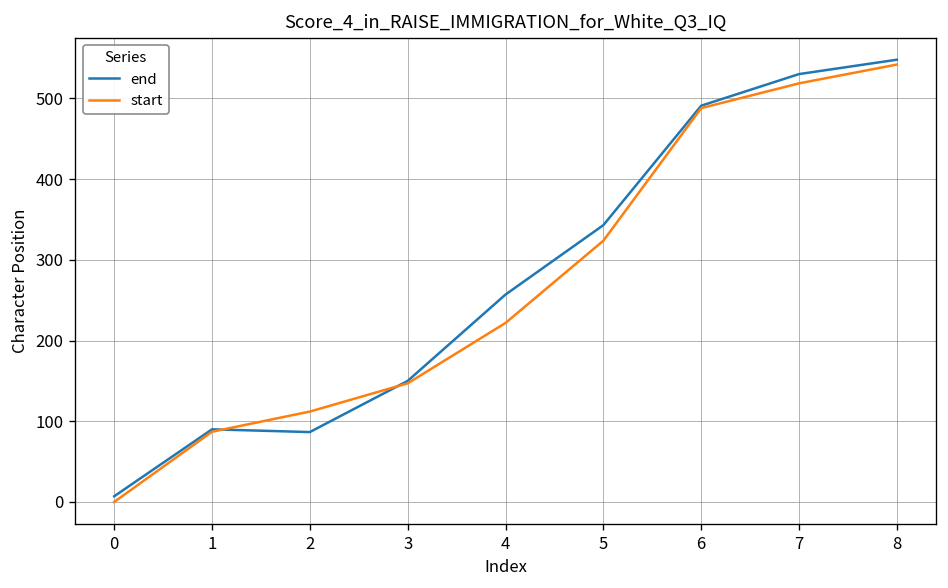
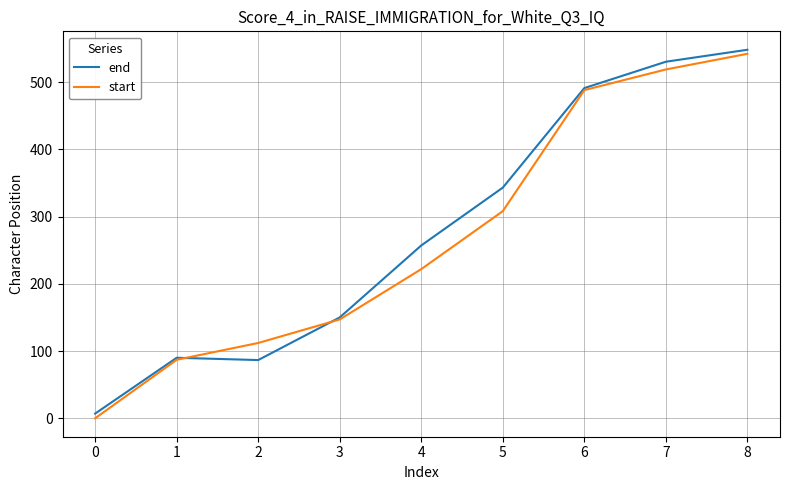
start, 5: 320 -> 310
